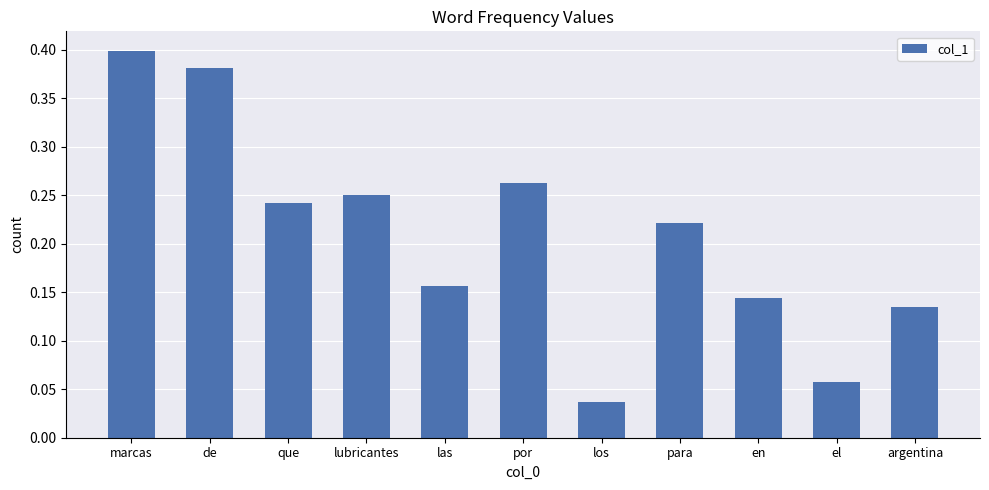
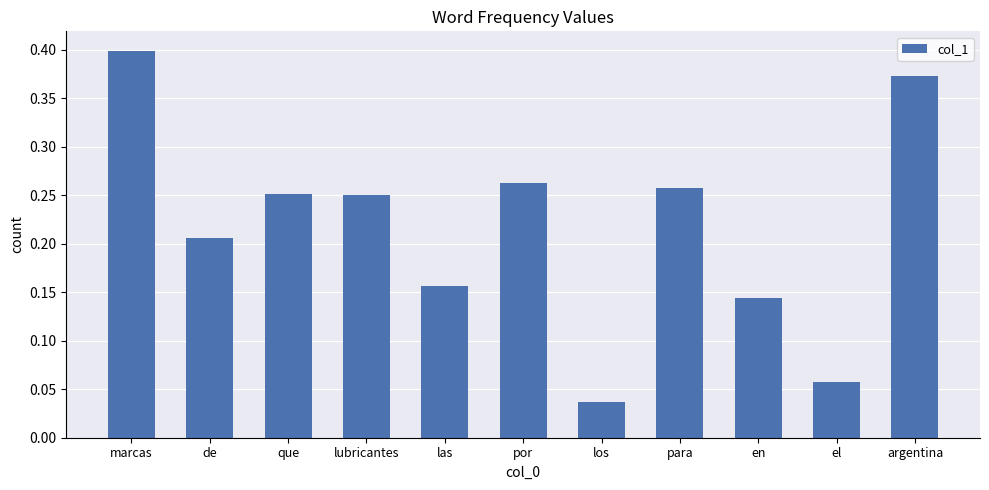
de: 0.38 -> 0.21
que: 0.24 -> 0.25
para: 0.22 -> 0.26
argentina: 0.13 -> 0.37
